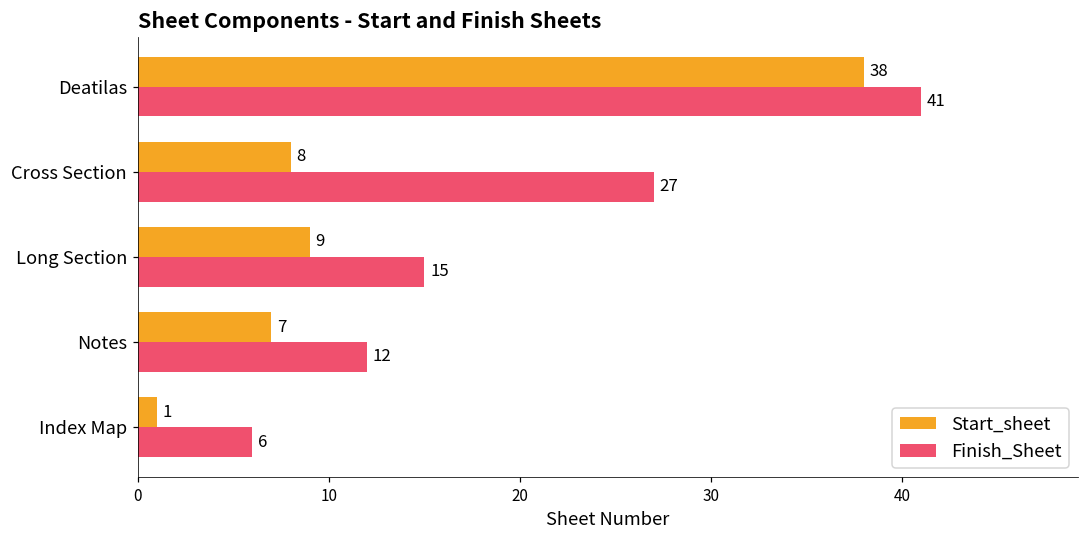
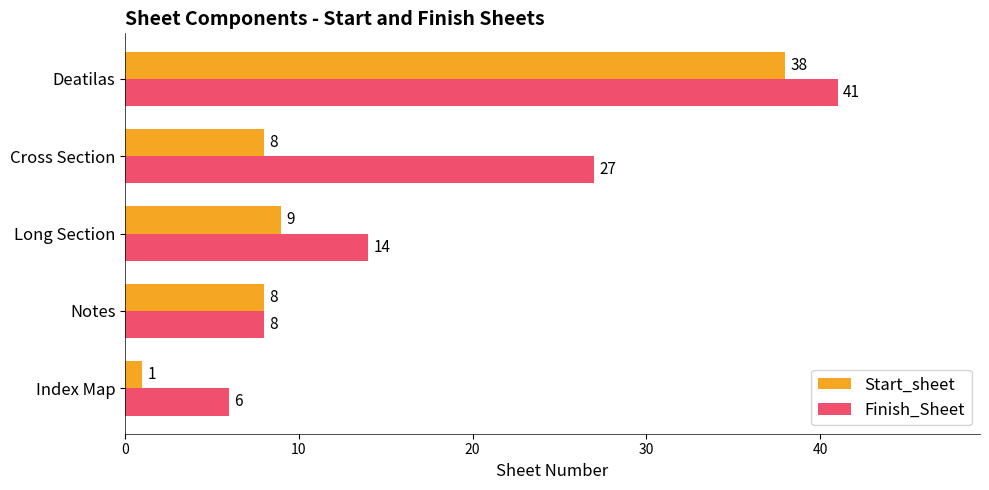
Finish_Sheet, Long Section: 15 -> 14
Start_sheet, Notes: 7 -> 8
Finish_Sheet, Notes: 12 -> 8
